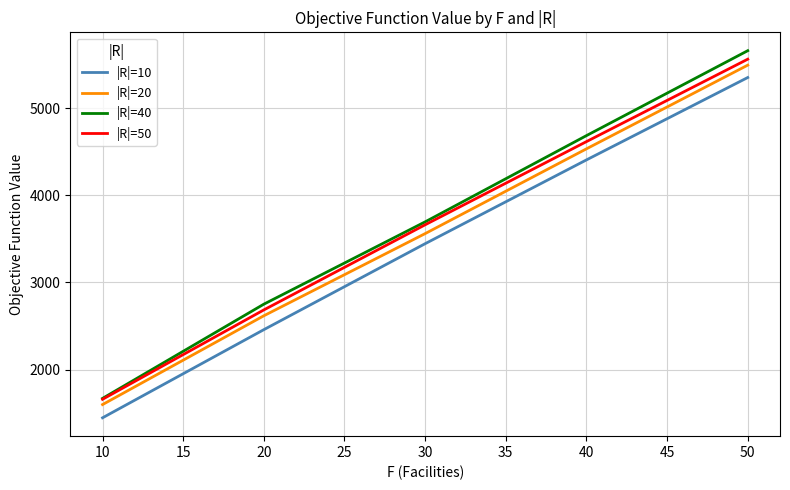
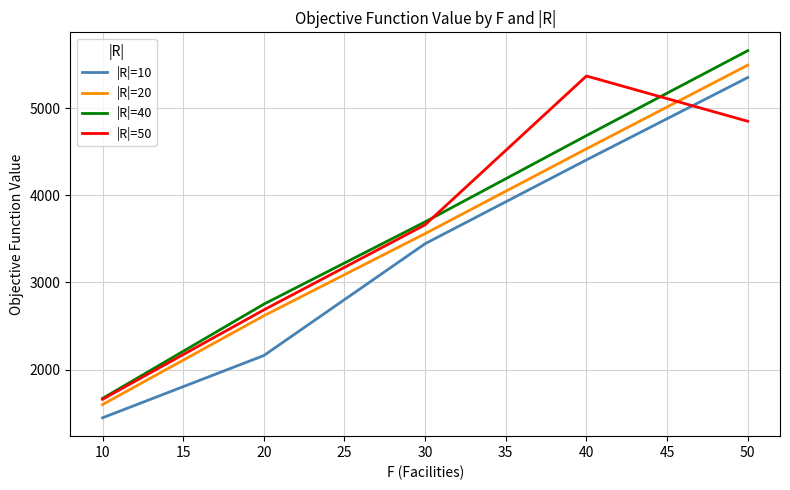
|R|=10, 20: 2500 -> 2200
|R|=50, 40: 4600 -> 5400
|R|=50, 50: 5600 -> 4800
